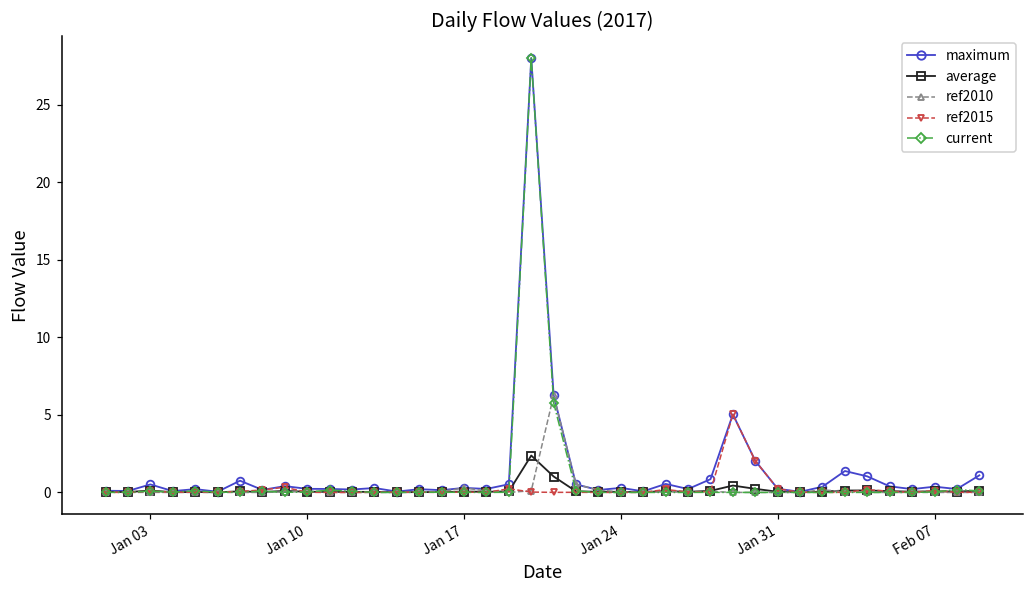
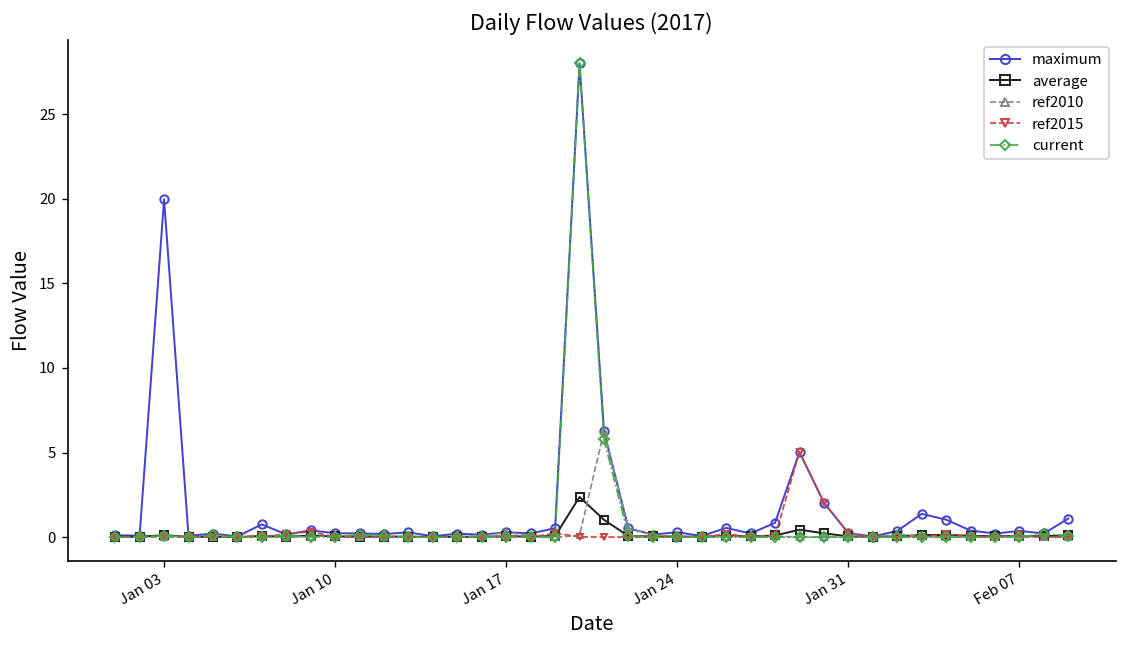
maximum, Jan 03: 0.5 -> 20.0
